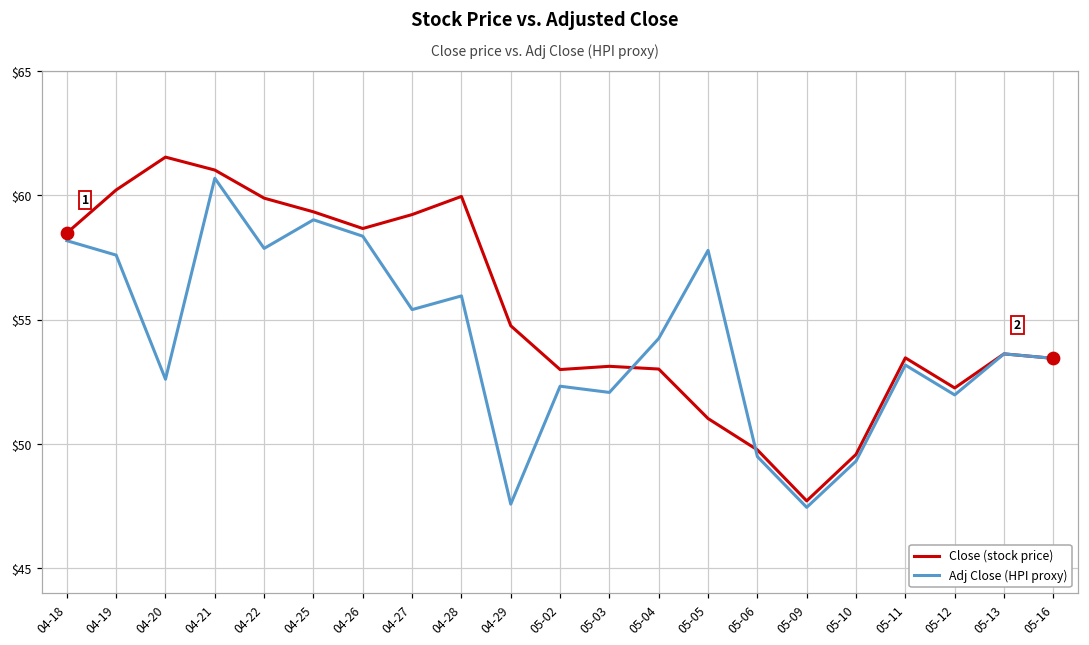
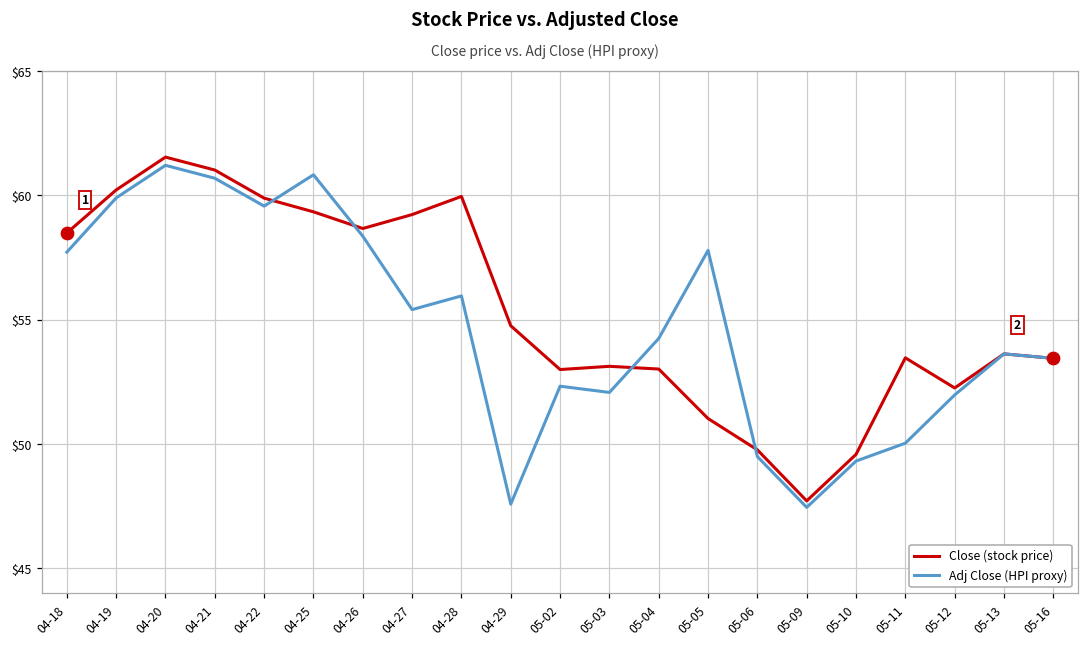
Adj Close (HPI proxy), 04-18: $58.2 -> $57.7
Adj Close (HPI proxy), 04-19: $57.6 -> $59.9
Adj Close (HPI proxy), 04-20: $52.6 -> $61.2
Adj Close (HPI proxy), 04-22: $57.9 -> $59.6
Adj Close (HPI proxy), 04-25: $59.0 -> $60.8
Adj Close (HPI proxy), 05-11: $53.2 -> $50.0
